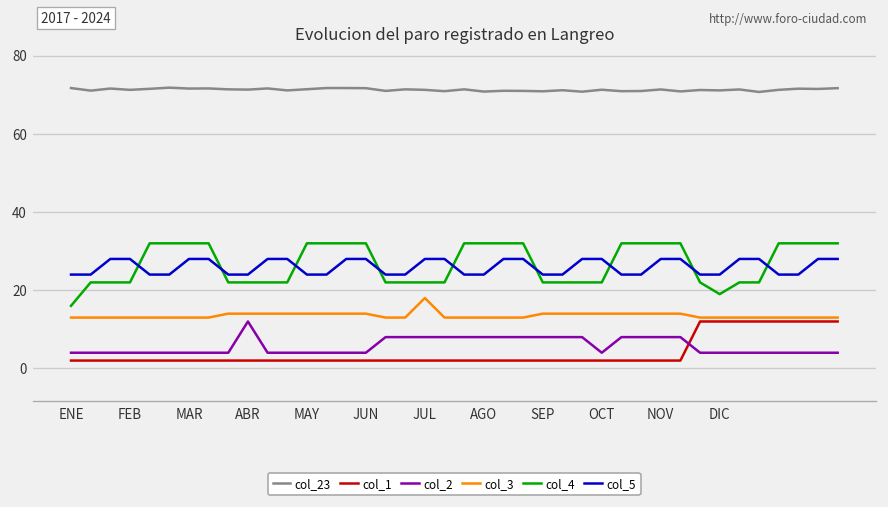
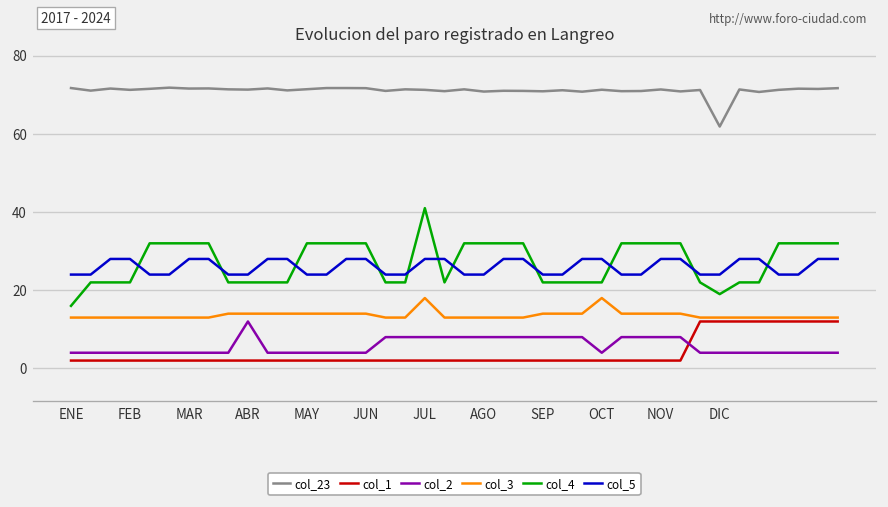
col_4, JUL: 22 -> 41
col_3, OCT: 14 -> 18
col_23, DIC: 71 -> 62
